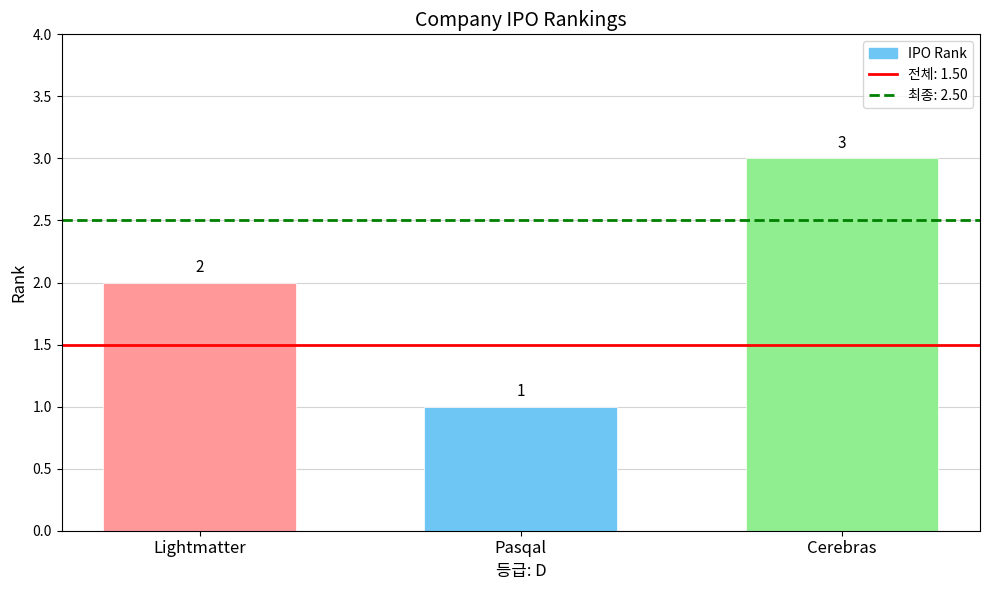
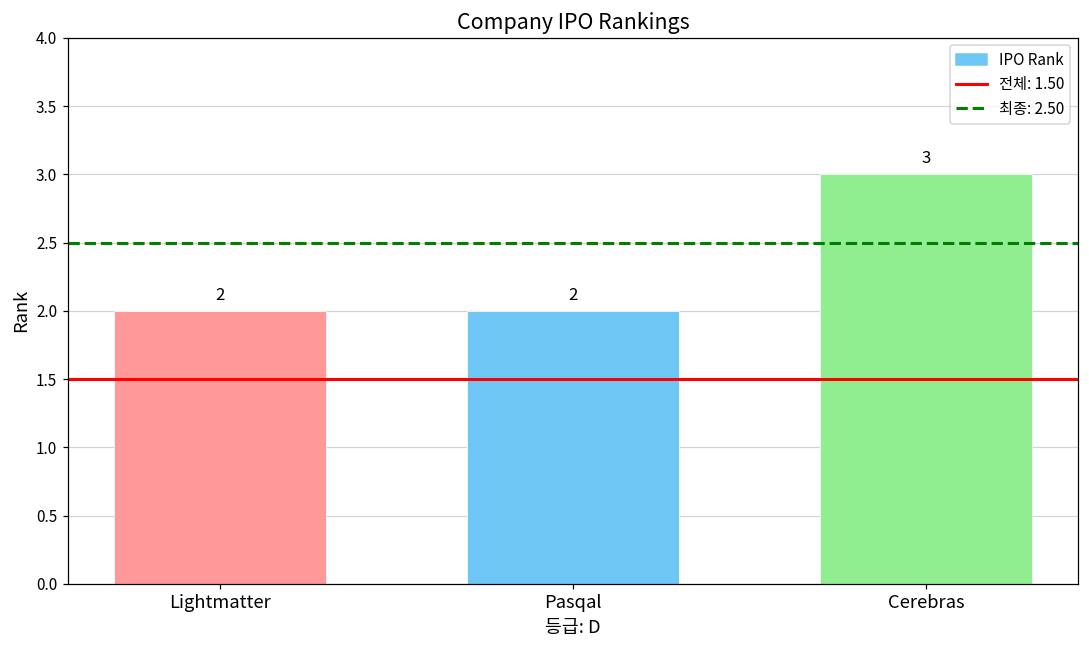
Pasqal: 1 -> 2
